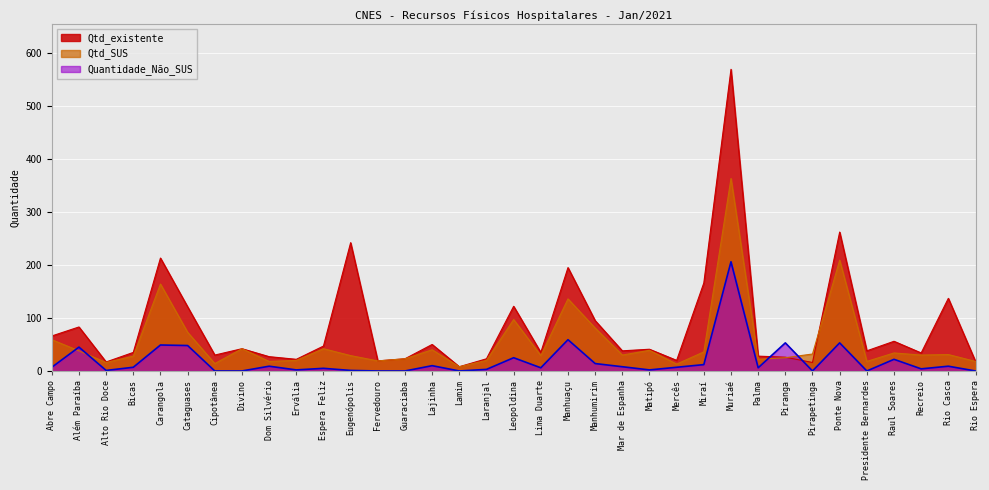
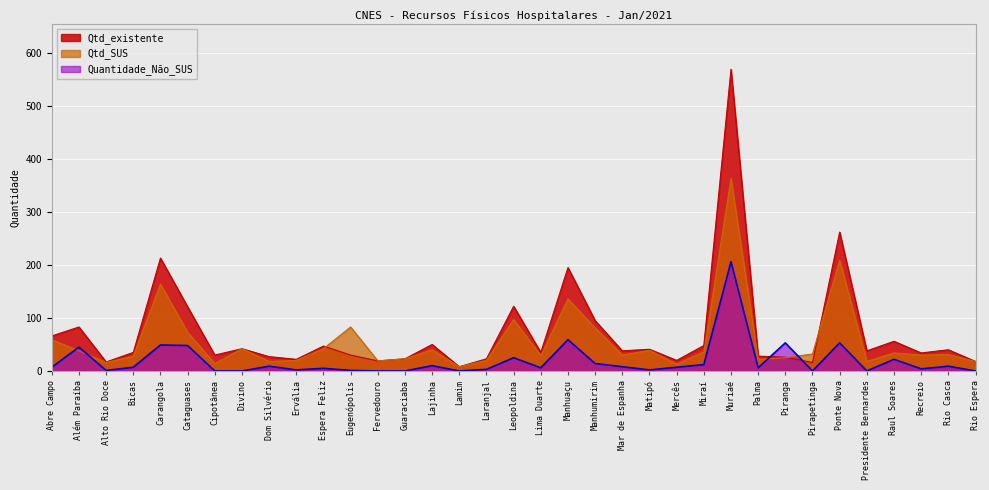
Qtd_existente, Eugenópolis: 240 -> 30
Qtd_SUS, Eugenópolis: 30 -> 80
Qtd_existente, Miraí: 170 -> 50
Qtd_existente, Rio Casca: 140 -> 40
